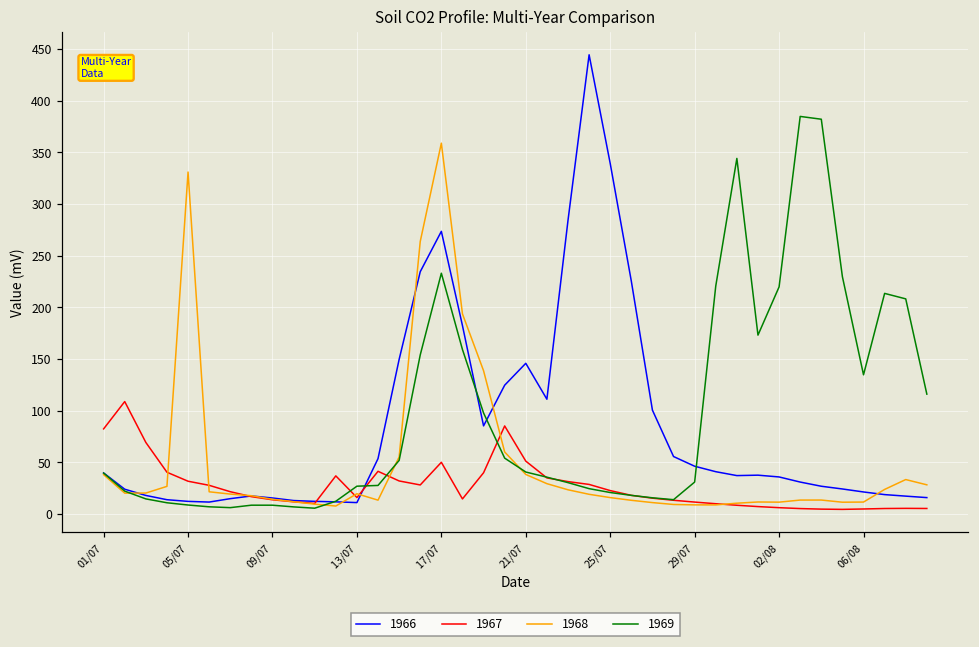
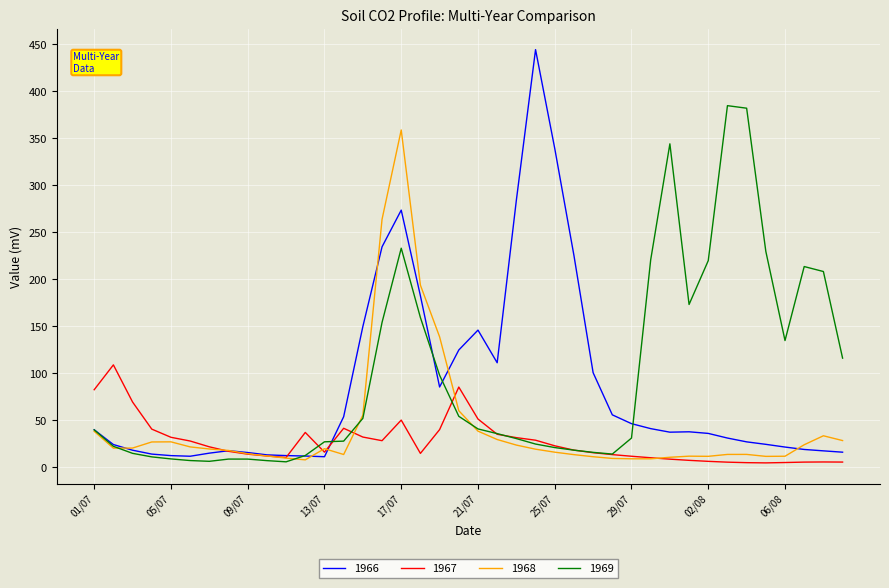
1968, 05/07: 330 -> 30
